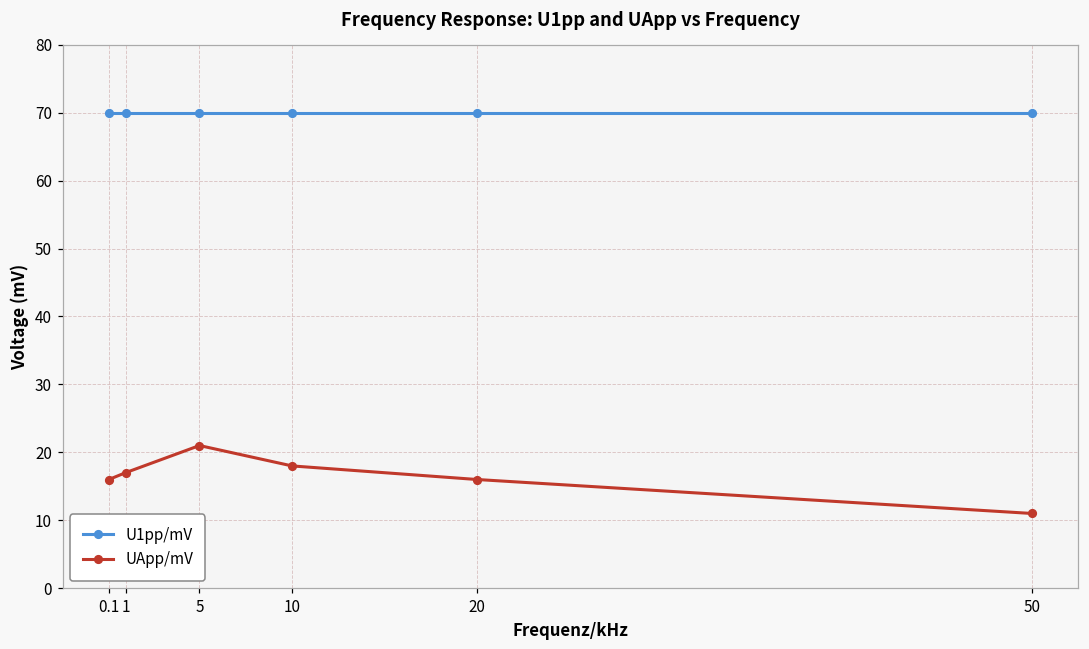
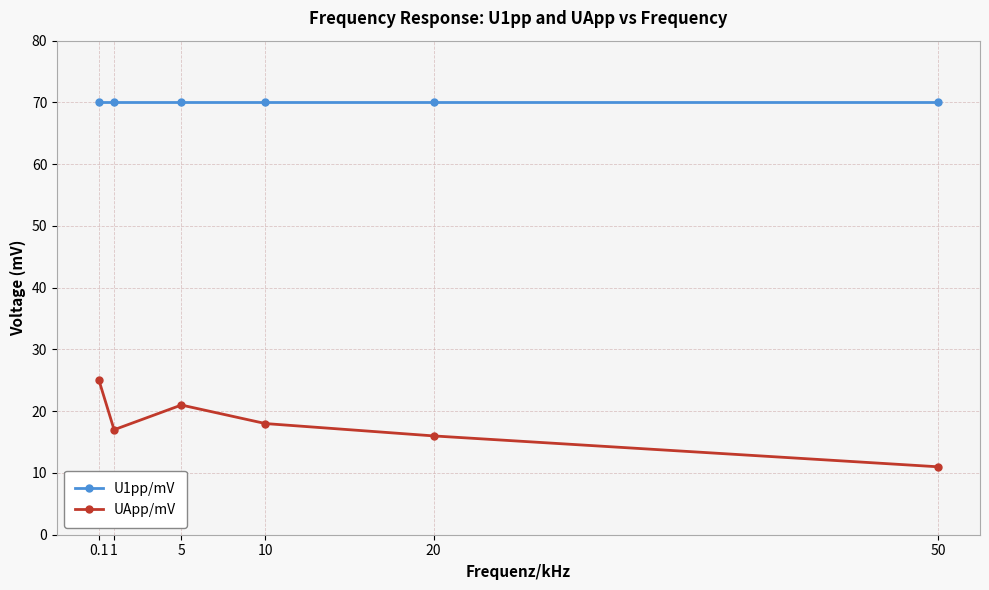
UApp/mV, 0.1: 16 -> 25
